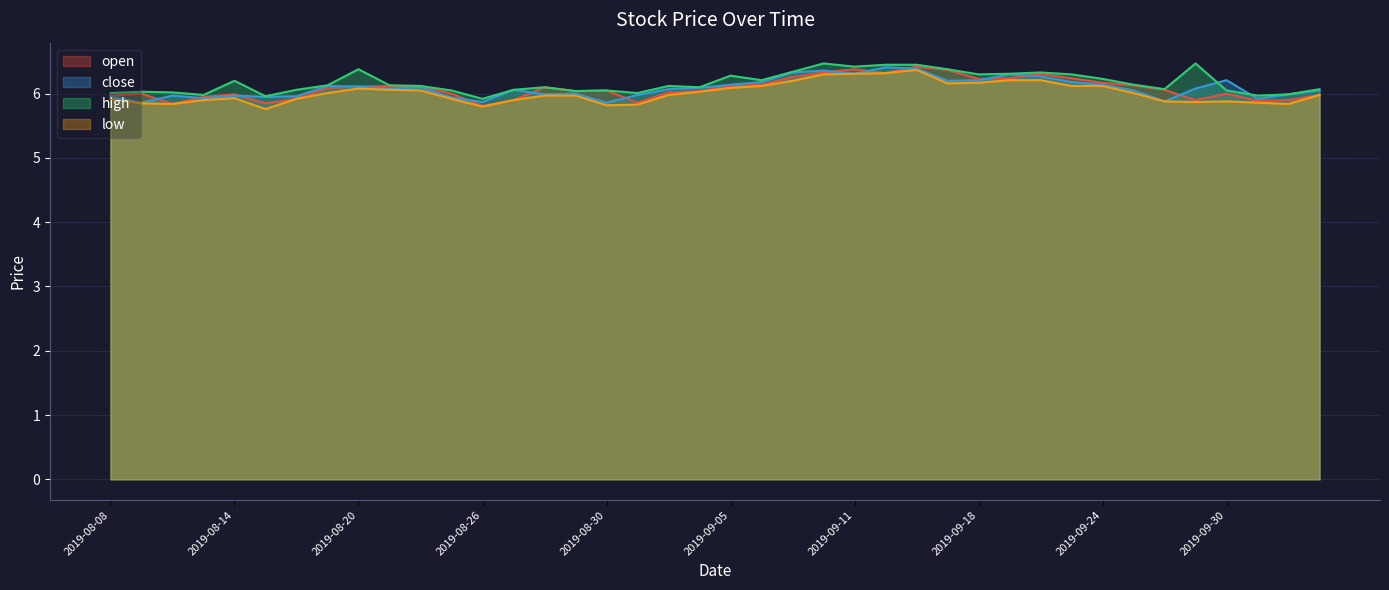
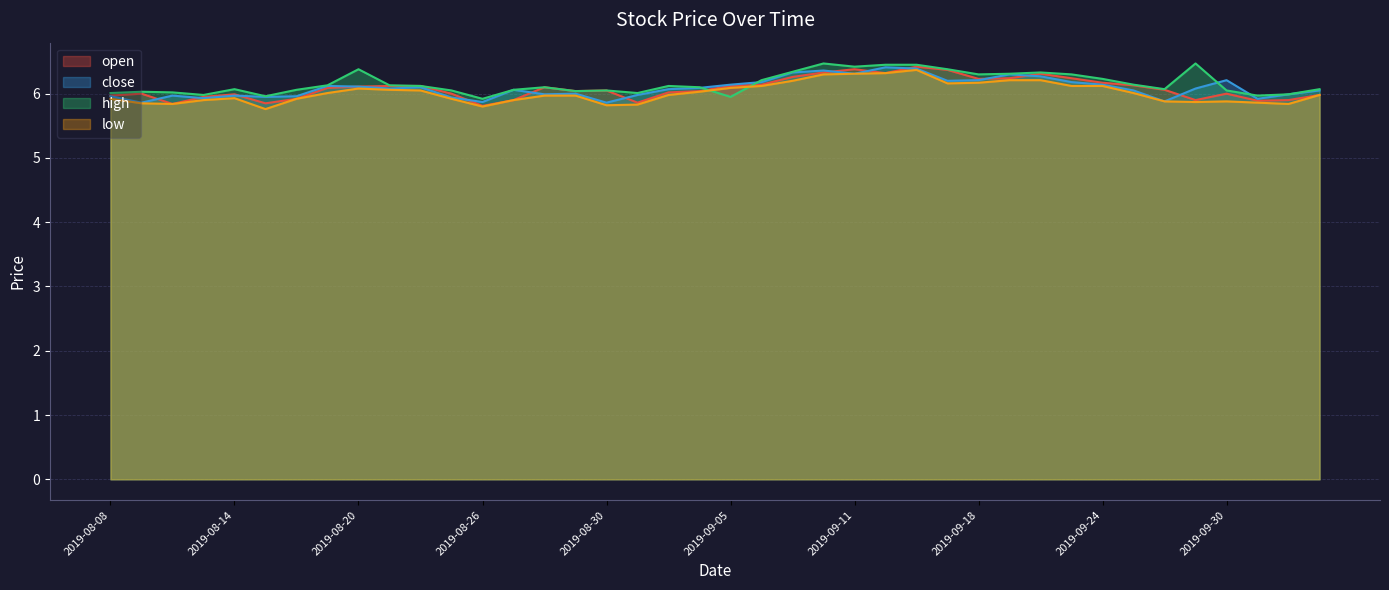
high, 2019-08-14: 6.2 -> 6.1
high, 2019-09-05: 6.3 -> 6.0
